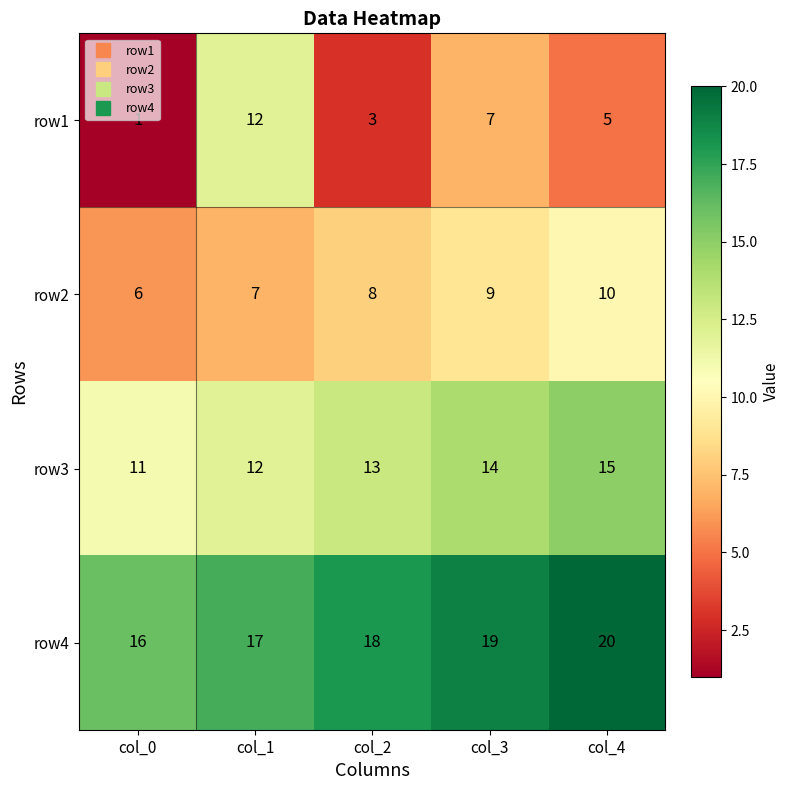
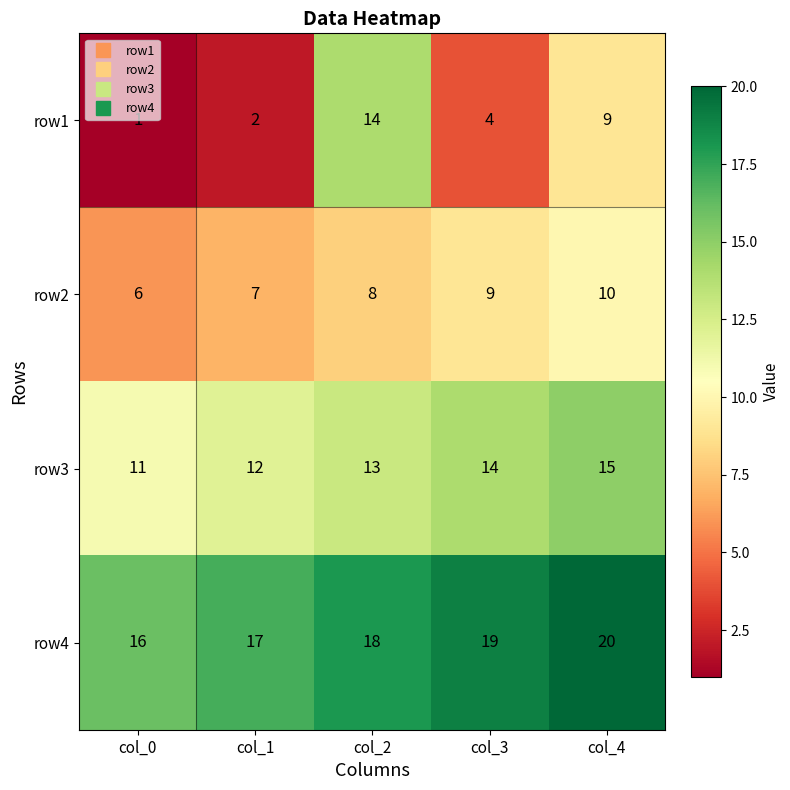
row1, col_1: 12 -> 2
row1, col_2: 3 -> 14
row1, col_3: 7 -> 4
row1, col_4: 5 -> 9
